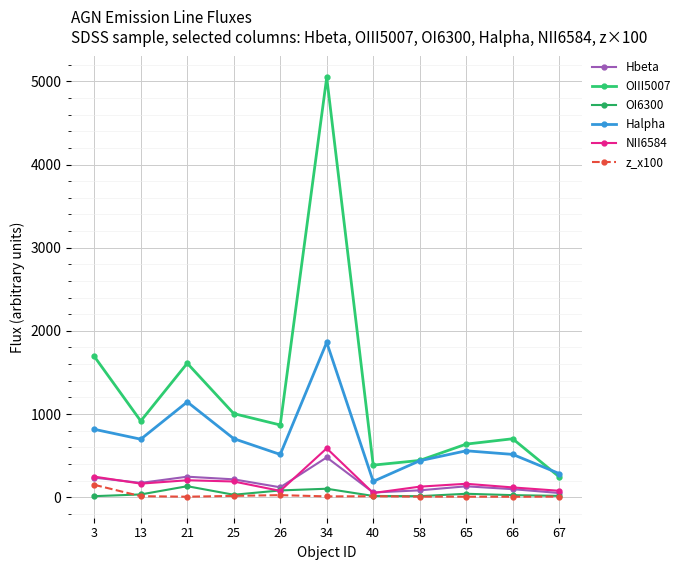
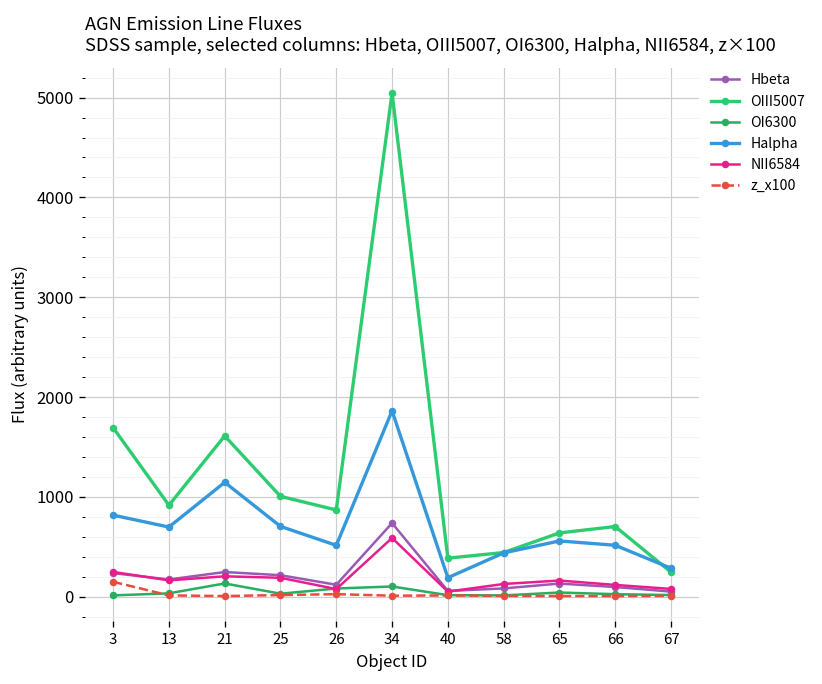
Hbeta, 34: 500 -> 700
